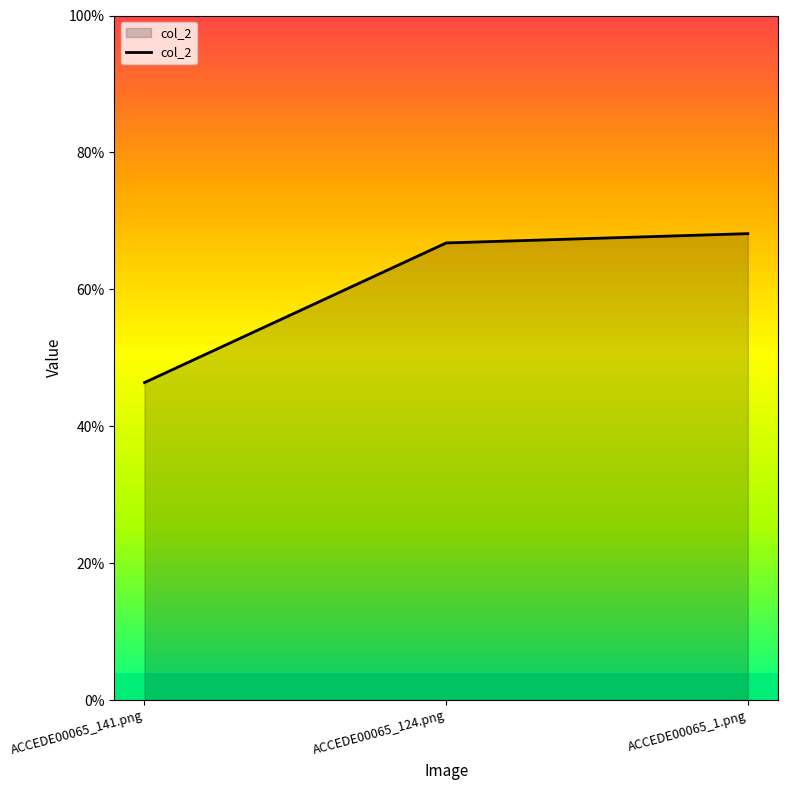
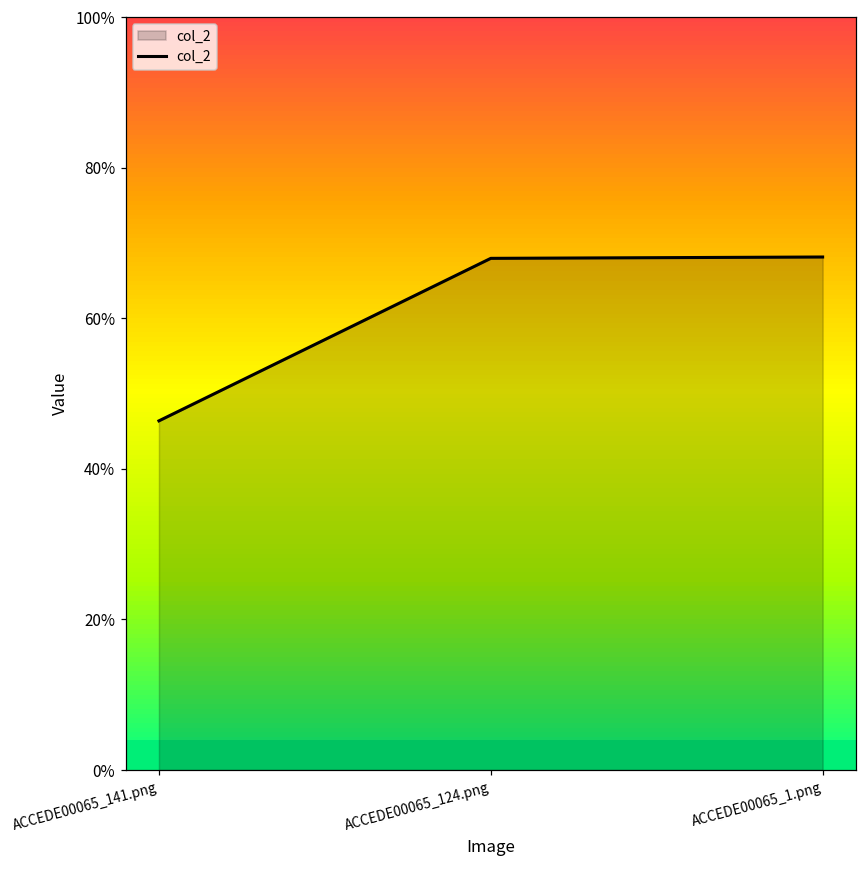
ACCEDE00065_124.png: 67% -> 68%
